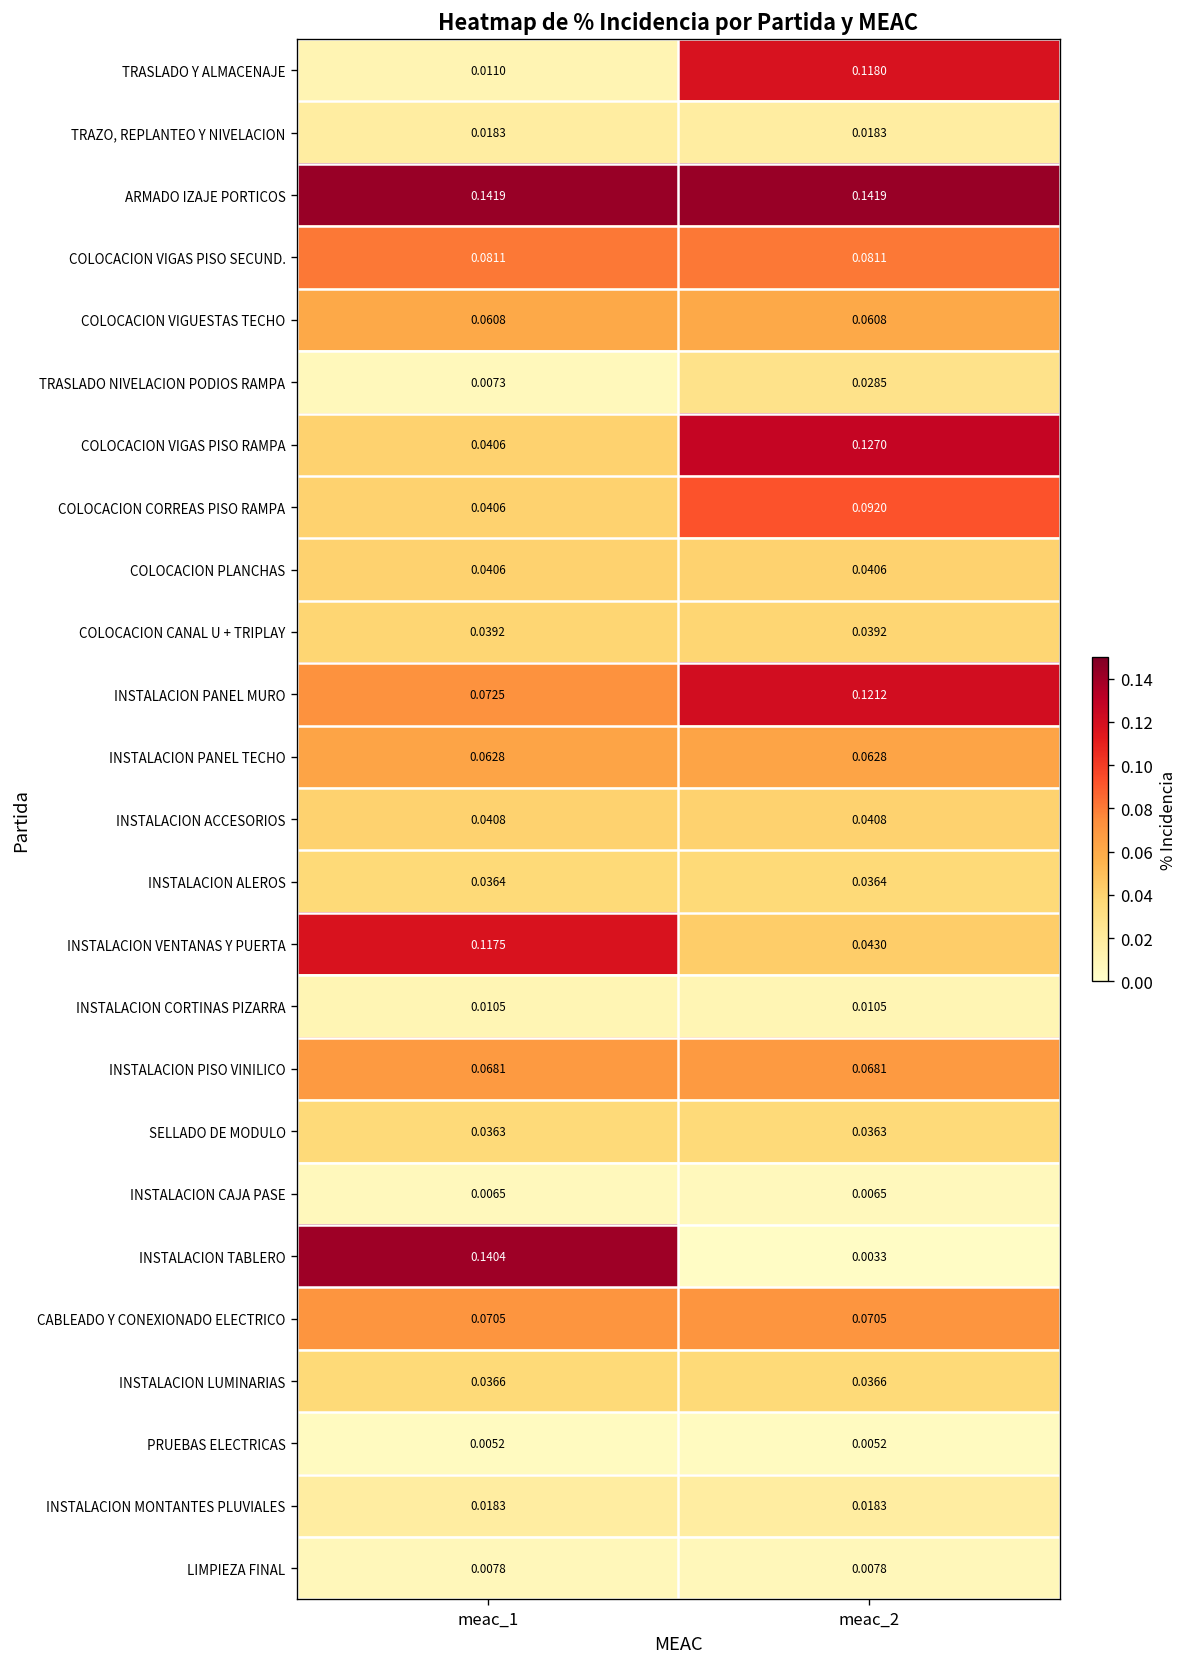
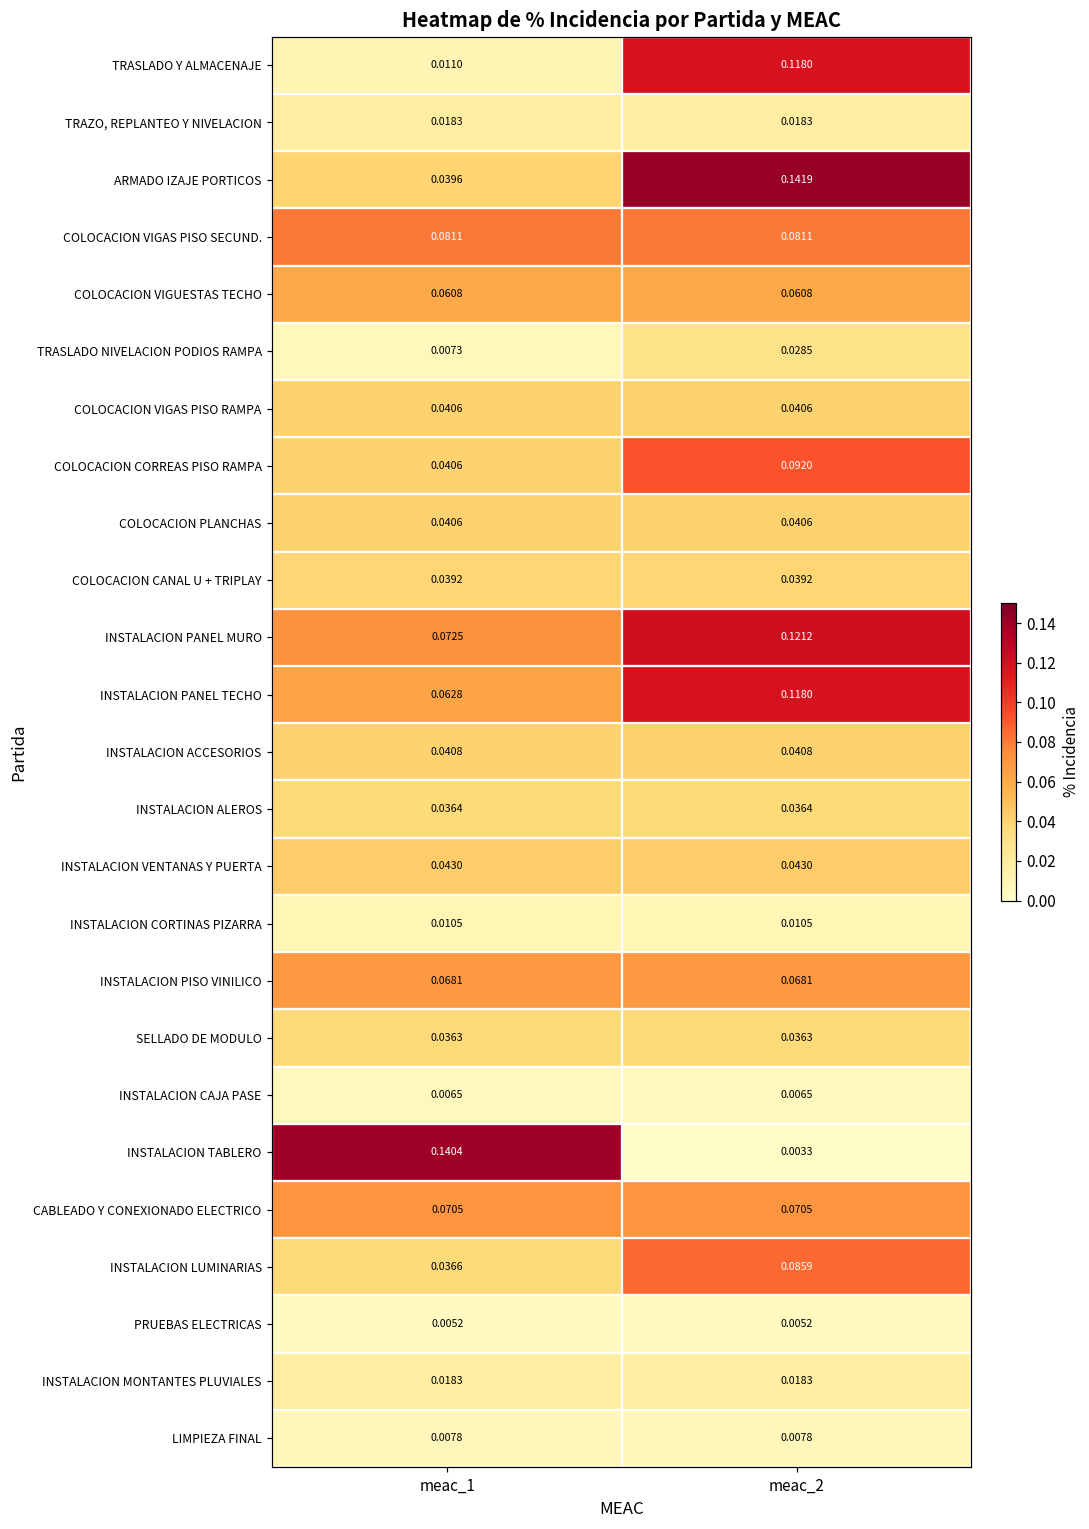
ARMADO IZAJE PORTICOS, meac_1: 0.1419 -> 0.0396
COLOCACION VIGAS PISO RAMPA, meac_2: 0.1270 -> 0.0406
INSTALACION PANEL TECHO, meac_2: 0.0628 -> 0.1180
INSTALACION VENTANAS Y PUERTA, meac_1: 0.1175 -> 0.0430
INSTALACION LUMINARIAS, meac_2: 0.0366 -> 0.0859
